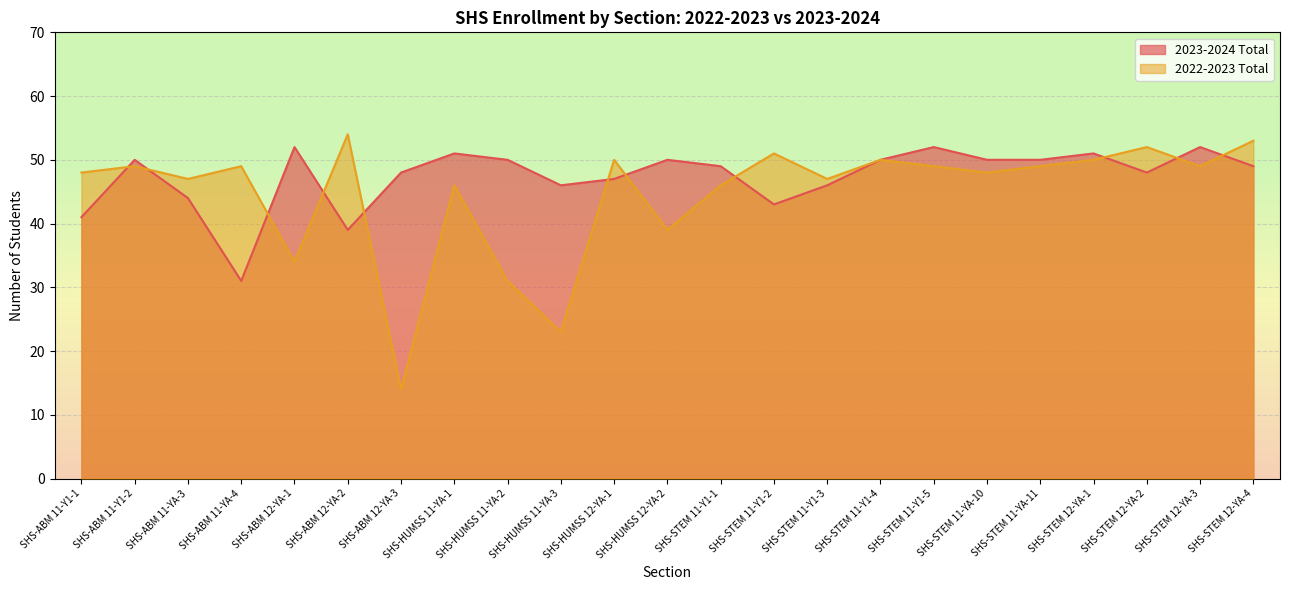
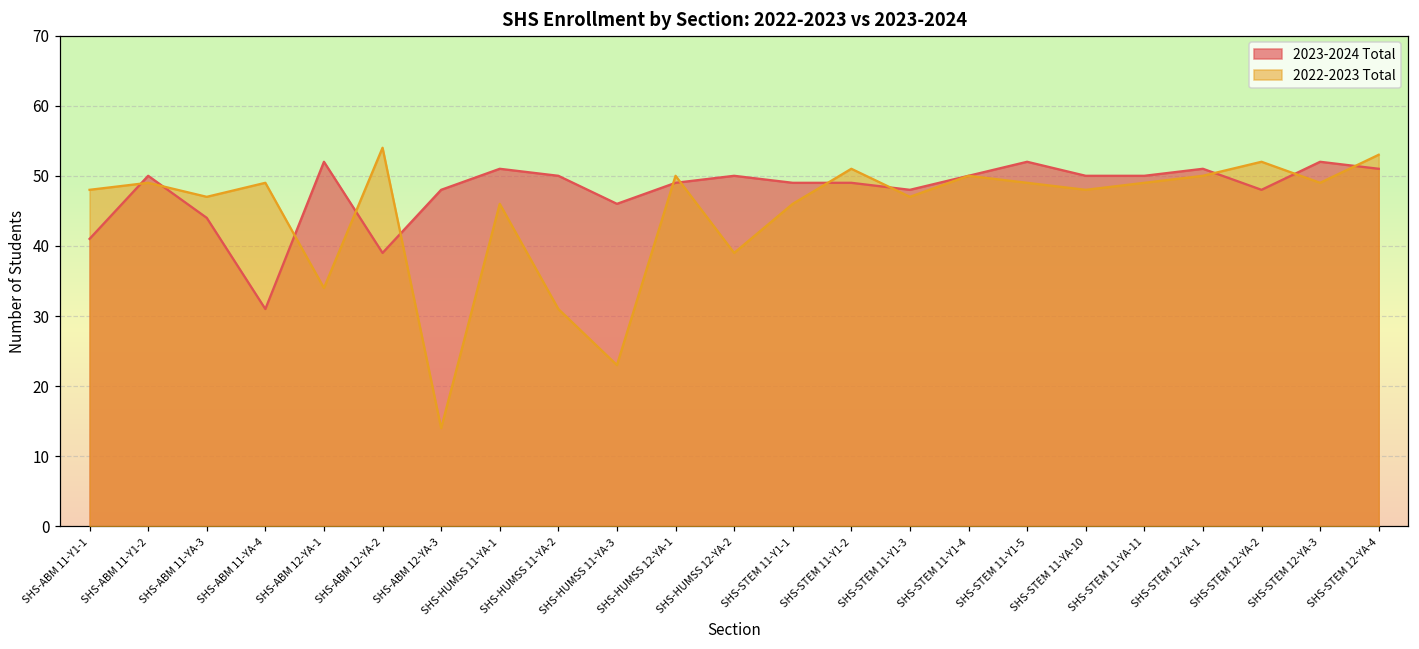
2023-2024 Total, SHS-HUMSS 12-YA-1: 47 -> 49
2023-2024 Total, SHS-STEM 11-Y1-2: 43 -> 49
2023-2024 Total, SHS-STEM 11-Y1-3: 46 -> 48
2023-2024 Total, SHS-STEM 12-YA-4: 49 -> 51
